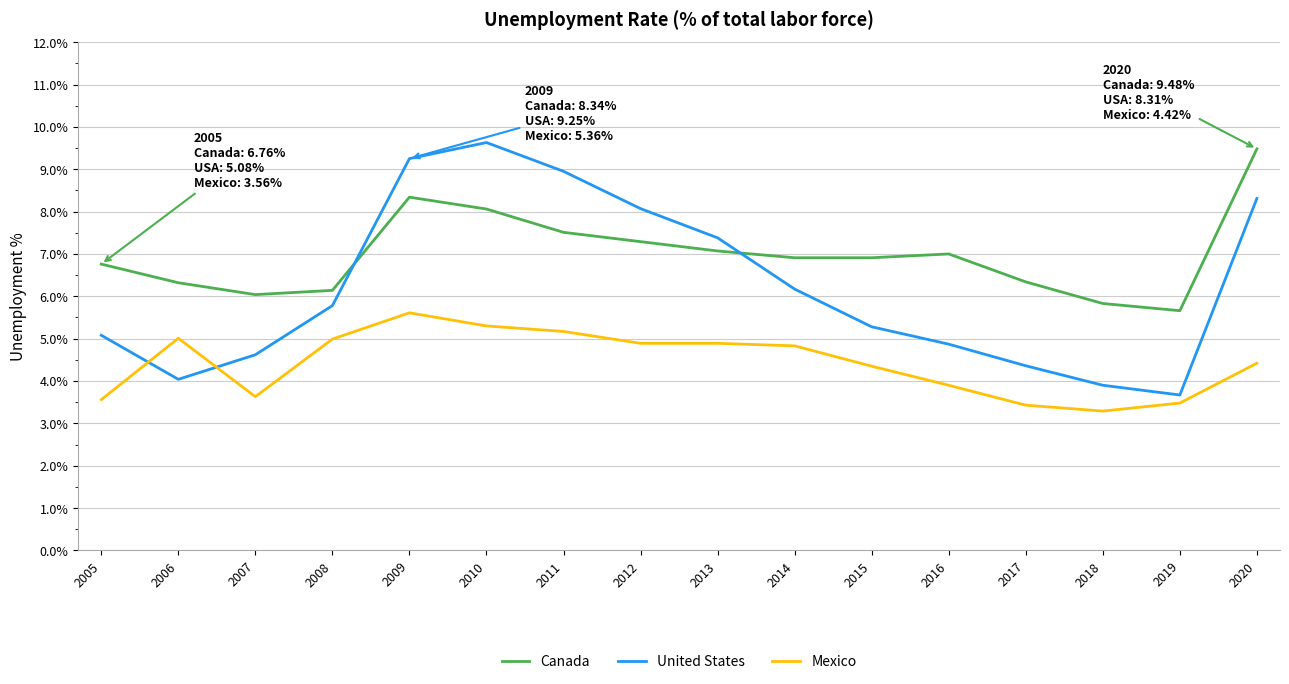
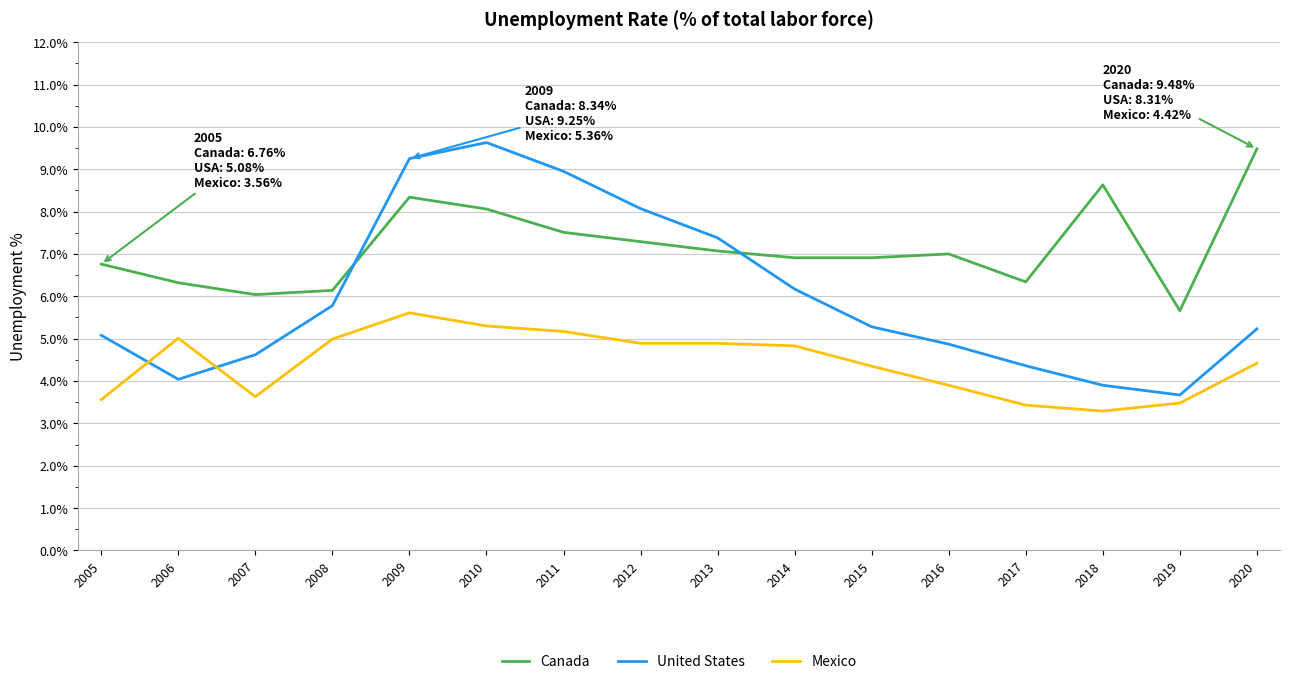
Canada, 2018: 5.8% -> 8.6%
United States, 2020: 8.3% -> 5.2%
